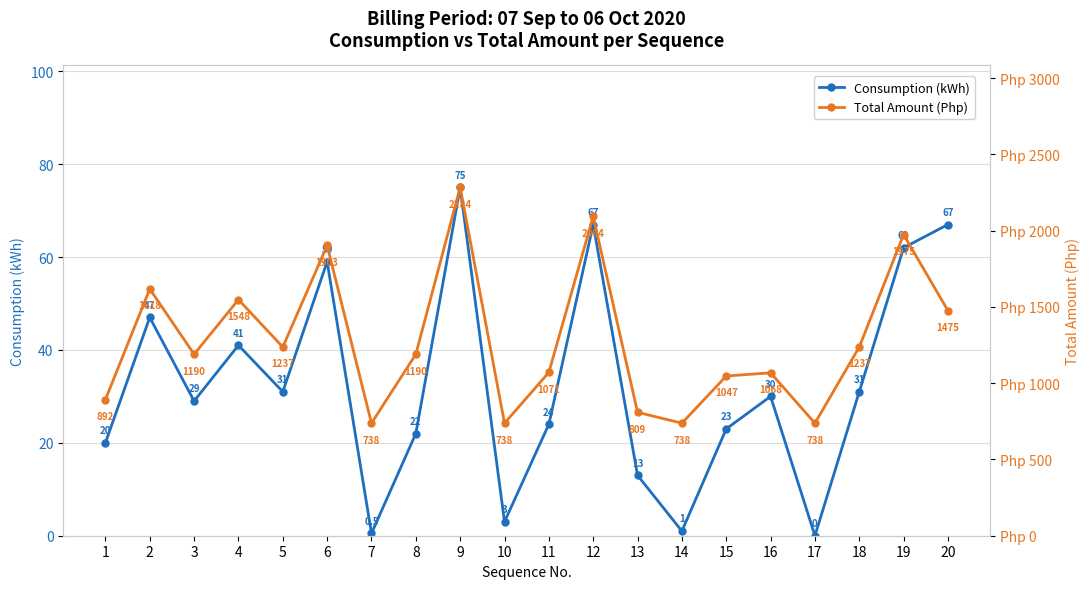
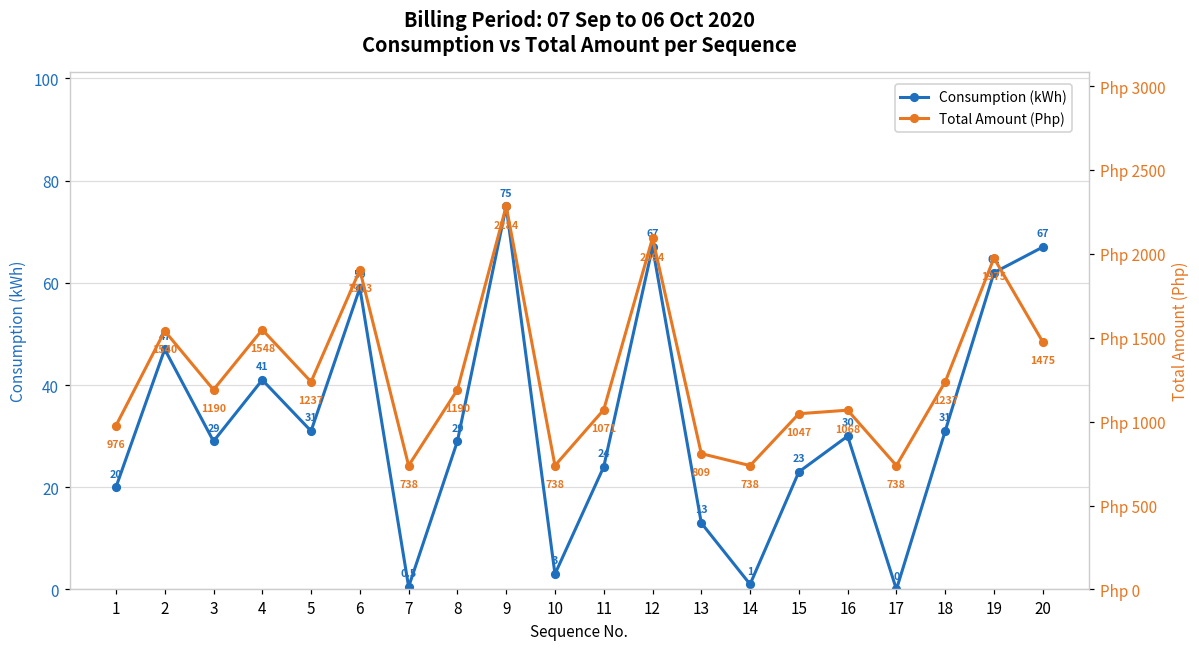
Consumption (kWh), 8: 22 -> 29
Total Amount (Php), 1: 892 -> 976
Total Amount (Php), 2: 1618 -> 1540
